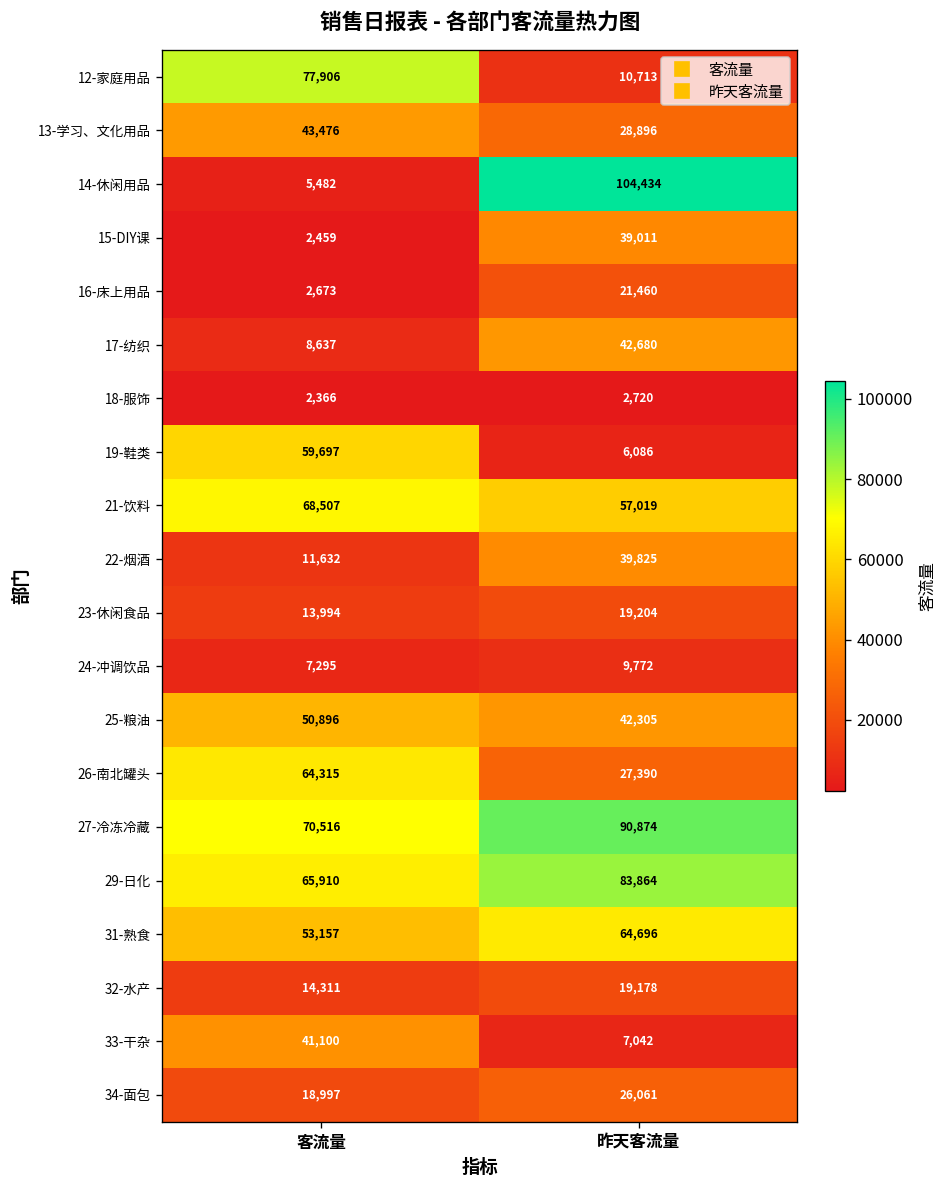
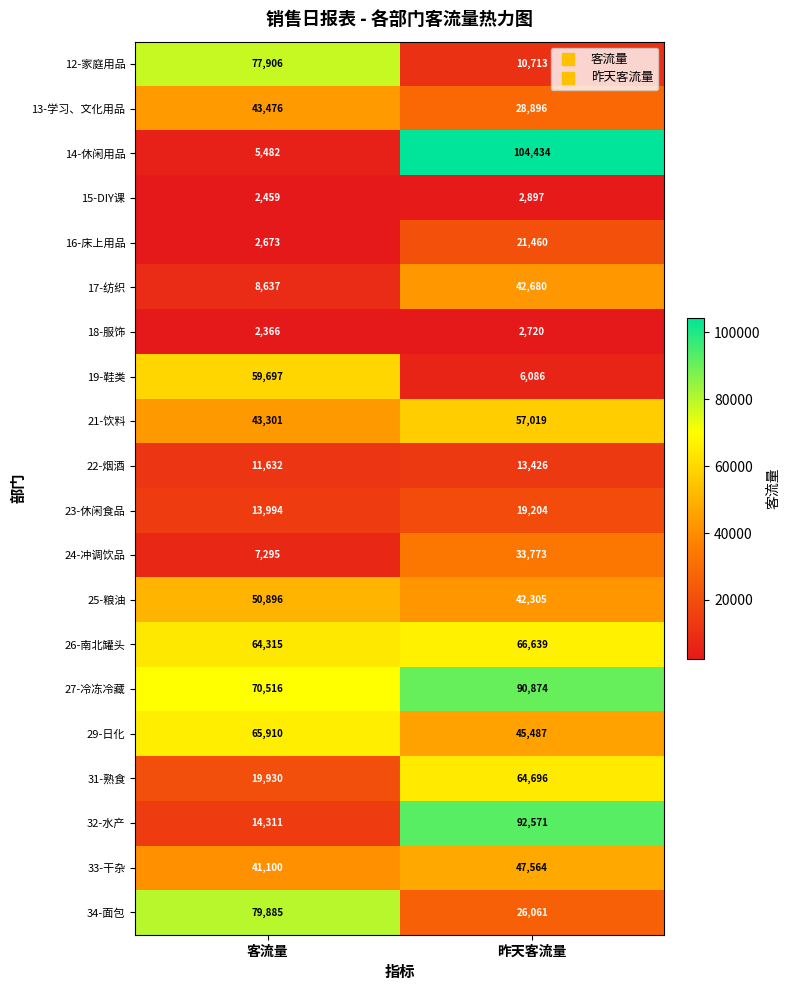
15-DIY课, 昨天客流量: 39,011 -> 2,897
21-饮料, 客流量: 68,507 -> 43,301
22-烟酒, 昨天客流量: 39,825 -> 13,426
24-冲调饮品, 昨天客流量: 9,772 -> 33,773
26-南北罐头, 昨天客流量: 27,390 -> 66,639
29-日化, 昨天客流量: 83,864 -> 45,487
31-熟食, 客流量: 53,157 -> 19,930
32-水产, 昨天客流量: 19,178 -> 92,571
33-干杂, 昨天客流量: 7,042 -> 47,564
34-面包, 客流量: 18,997 -> 79,885
